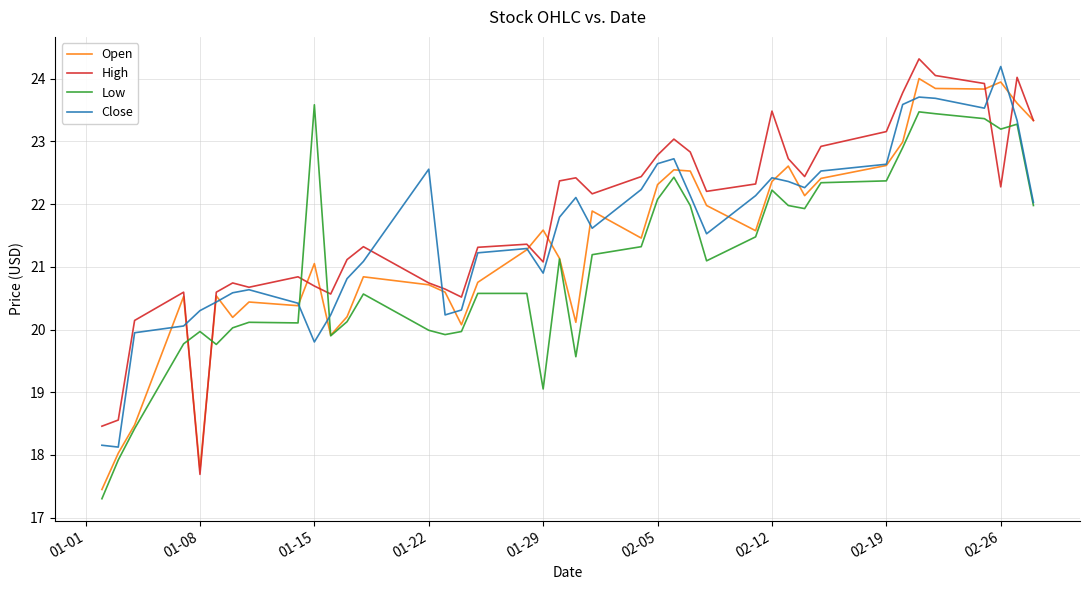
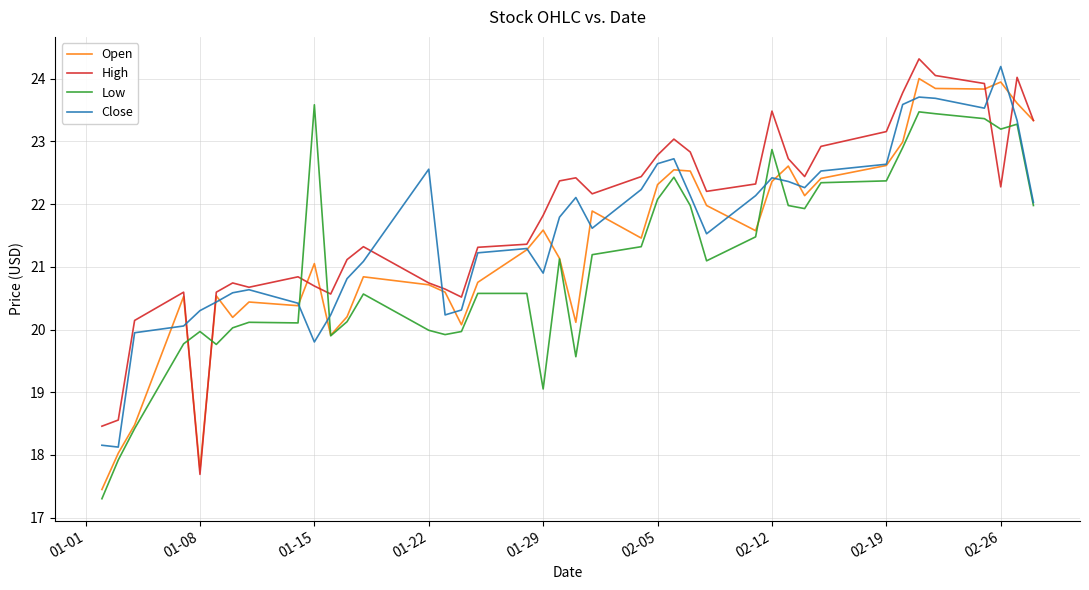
High, 01-29: 21.1 -> 21.8
Low, 02-12: 22.2 -> 22.9
